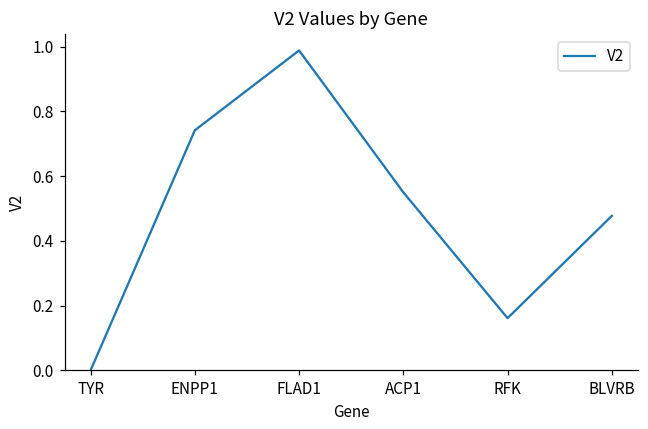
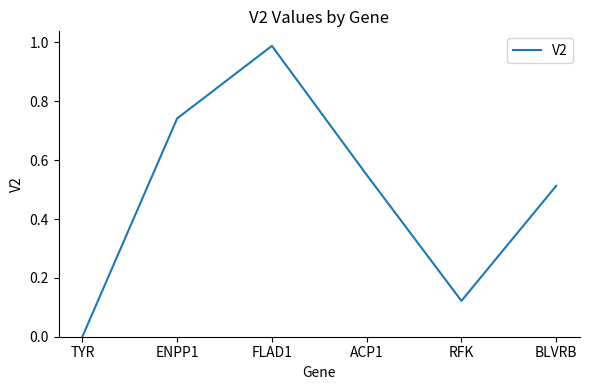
RFK: 0.16 -> 0.12
BLVRB: 0.48 -> 0.51
